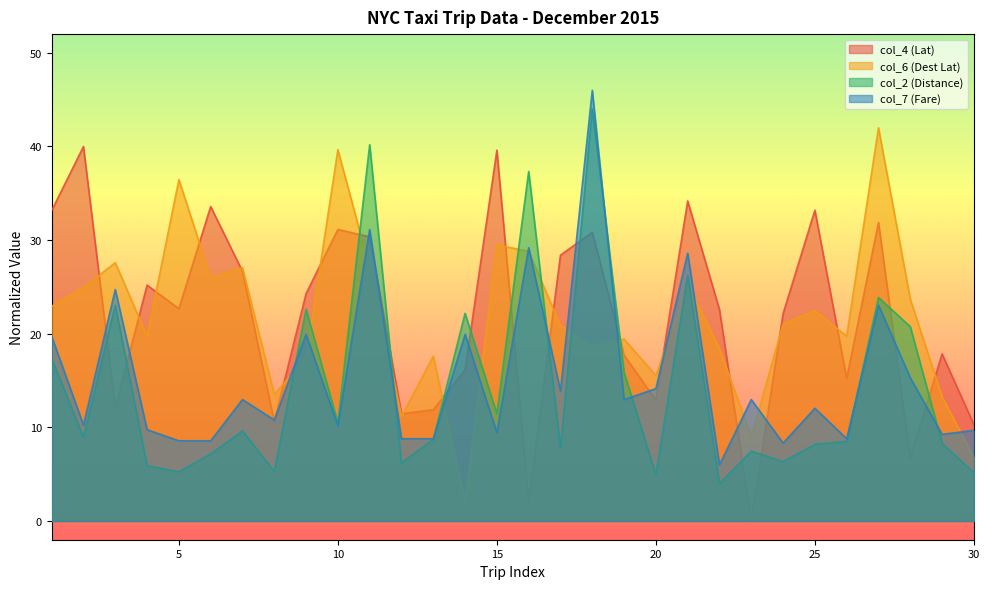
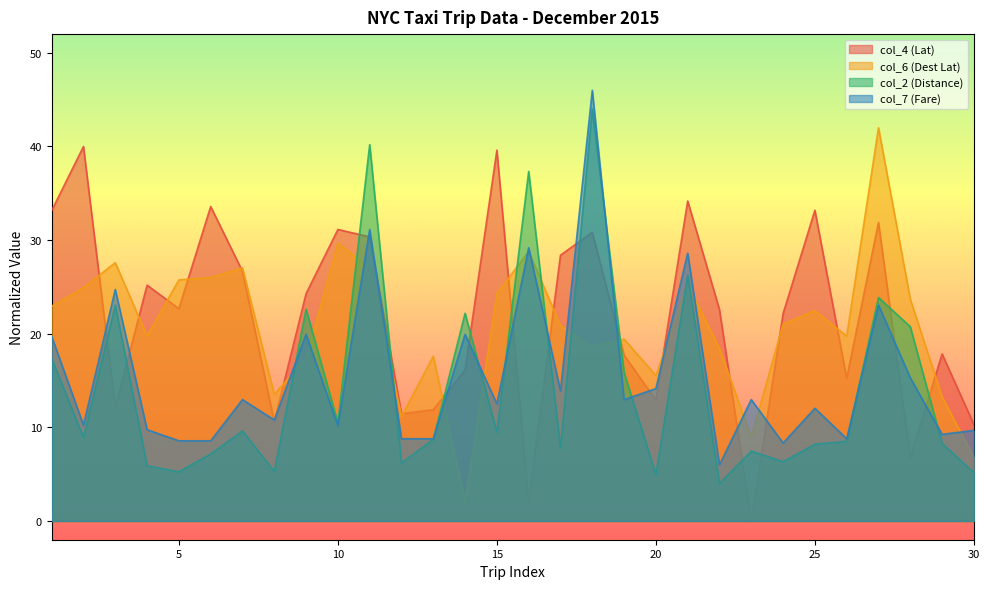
col_6 (Dest Lat), 5: 36 -> 26
col_6 (Dest Lat), 10: 40 -> 30
col_6 (Dest Lat), 15: 30 -> 24
col_2 (Distance), 15: 11 -> 9
col_7 (Fare), 15: 9 -> 13
